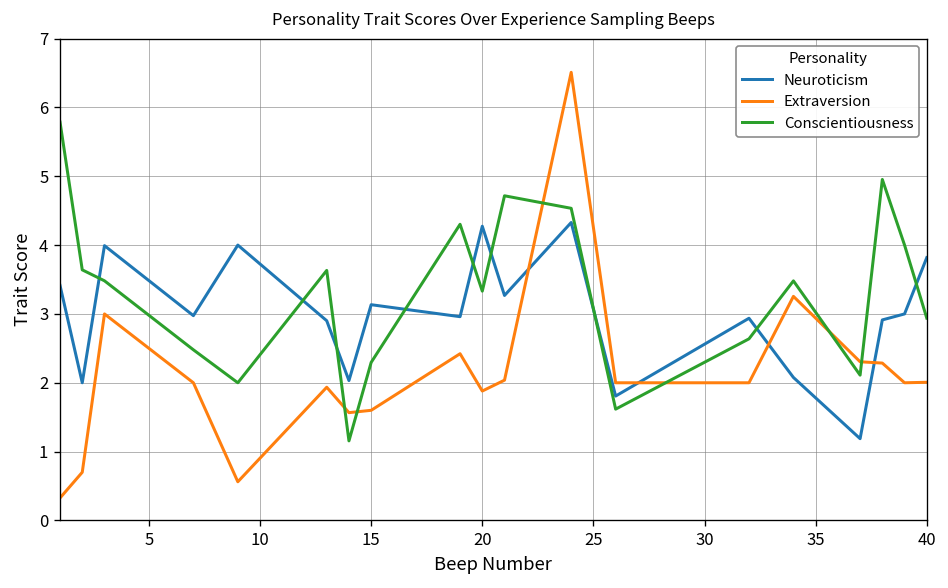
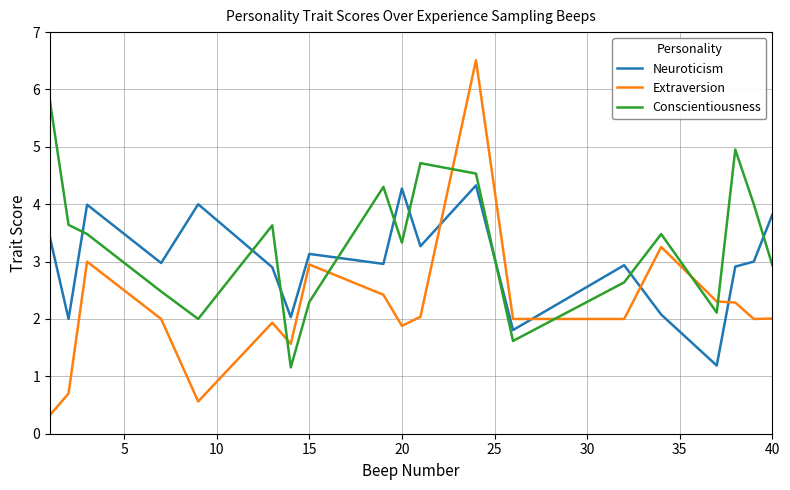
Extraversion, 15: 1.6 -> 3.0
